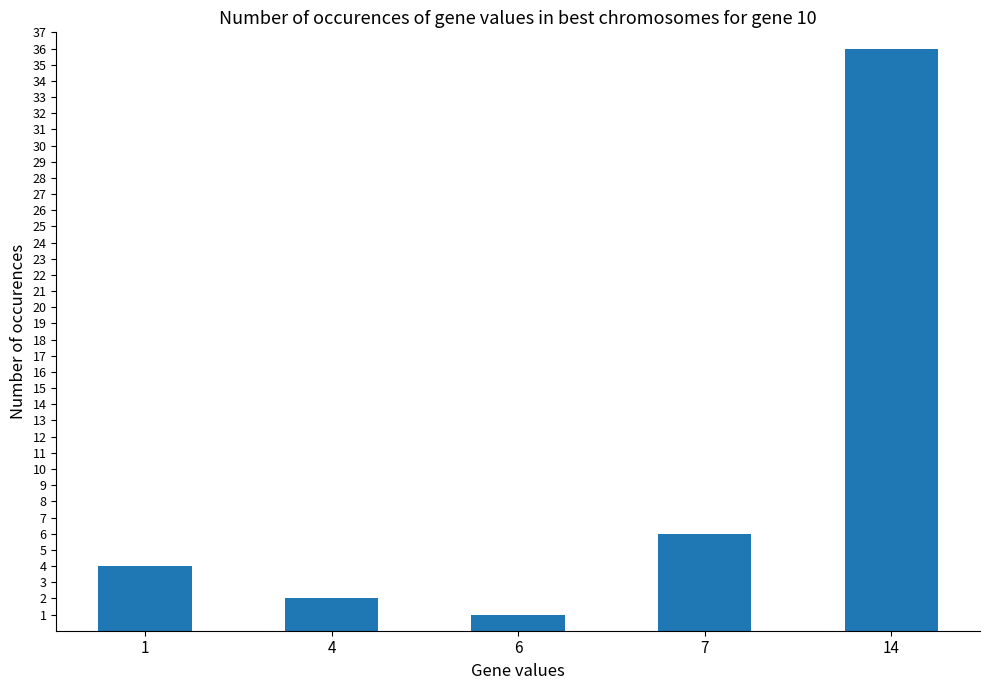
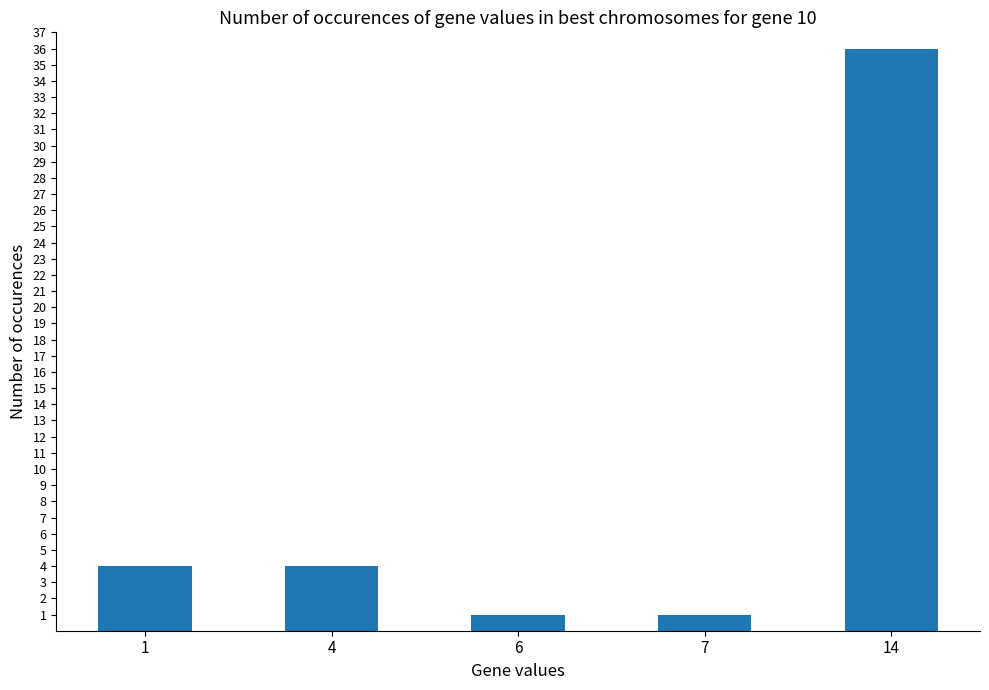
4: 2 -> 4
7: 6 -> 1
